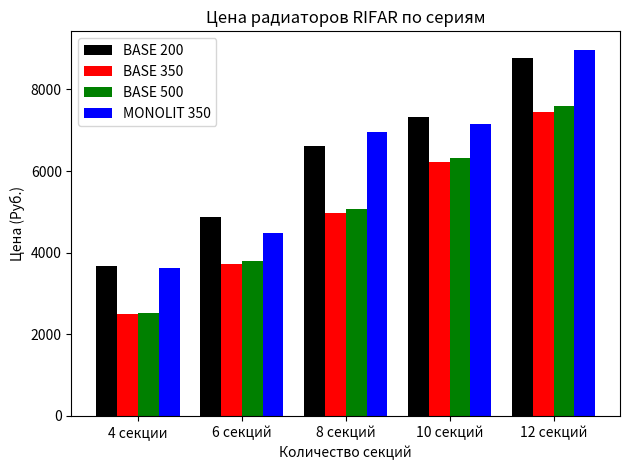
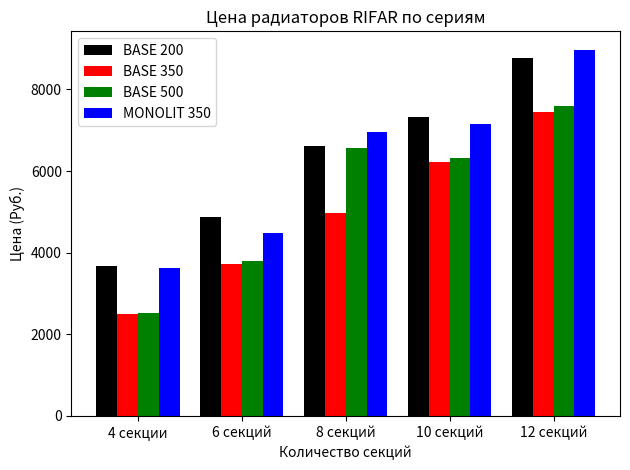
BASE 500, 8 секций: 5100 -> 6600
